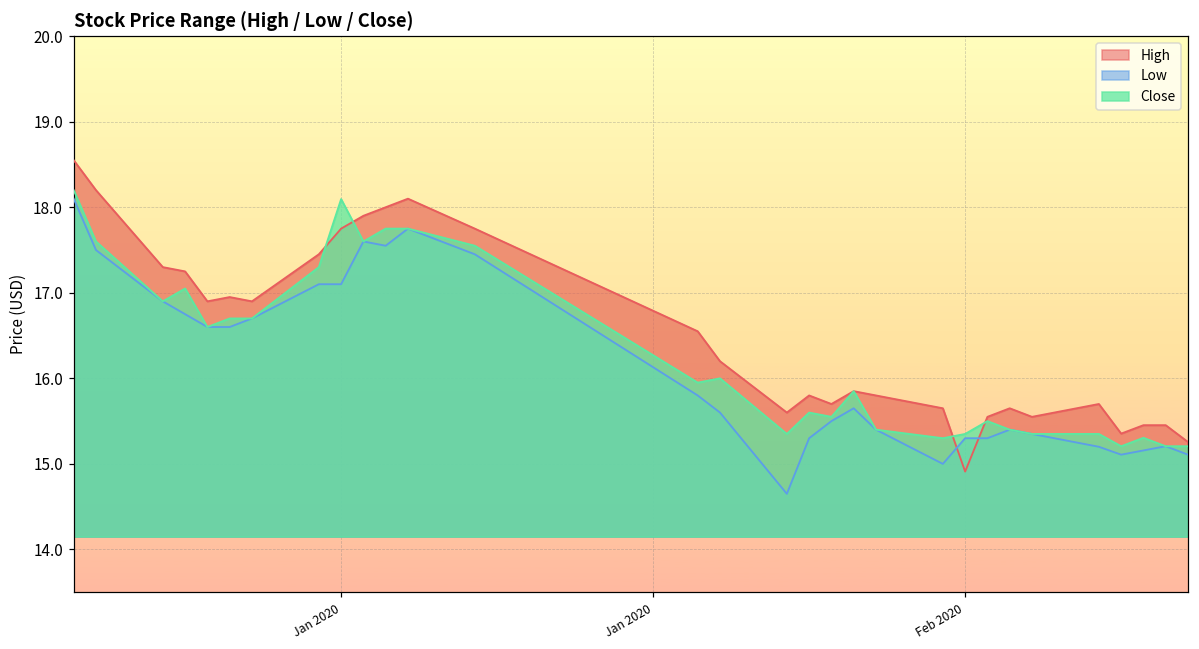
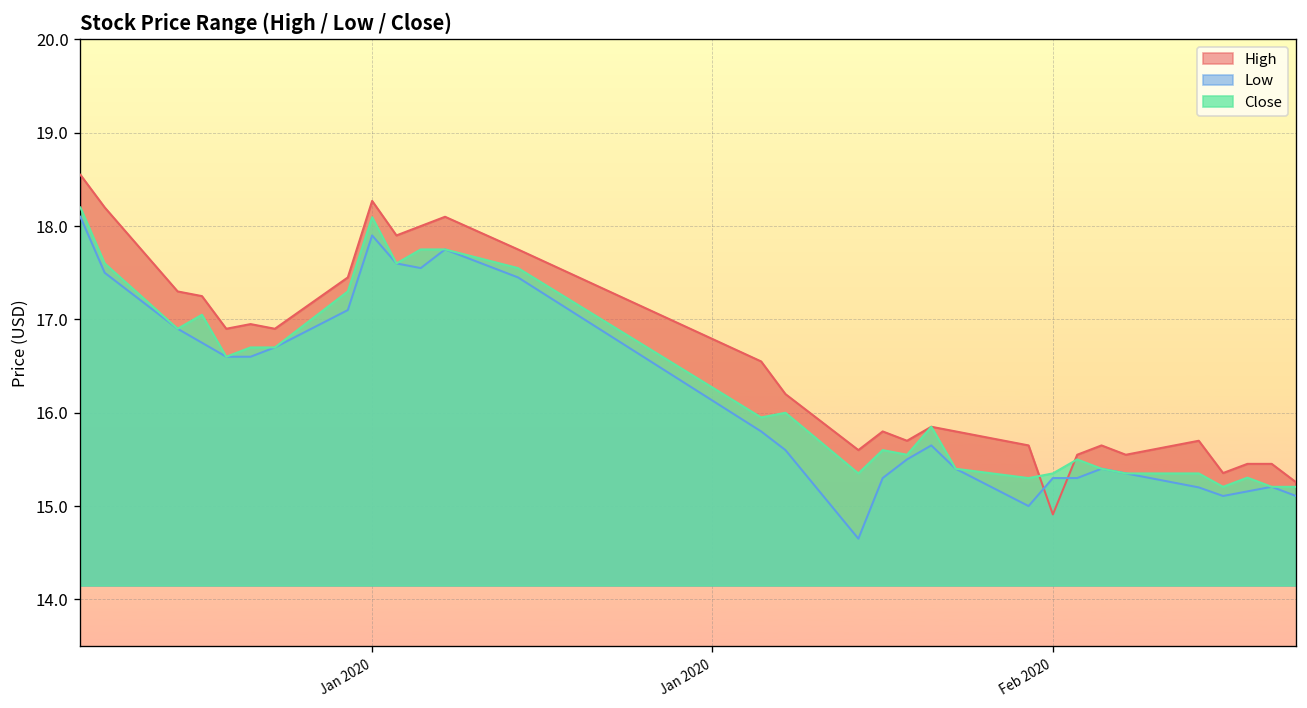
High, Jan 2020: 17.8 -> 18.3
Low, Jan 2020: 17.1 -> 17.9
